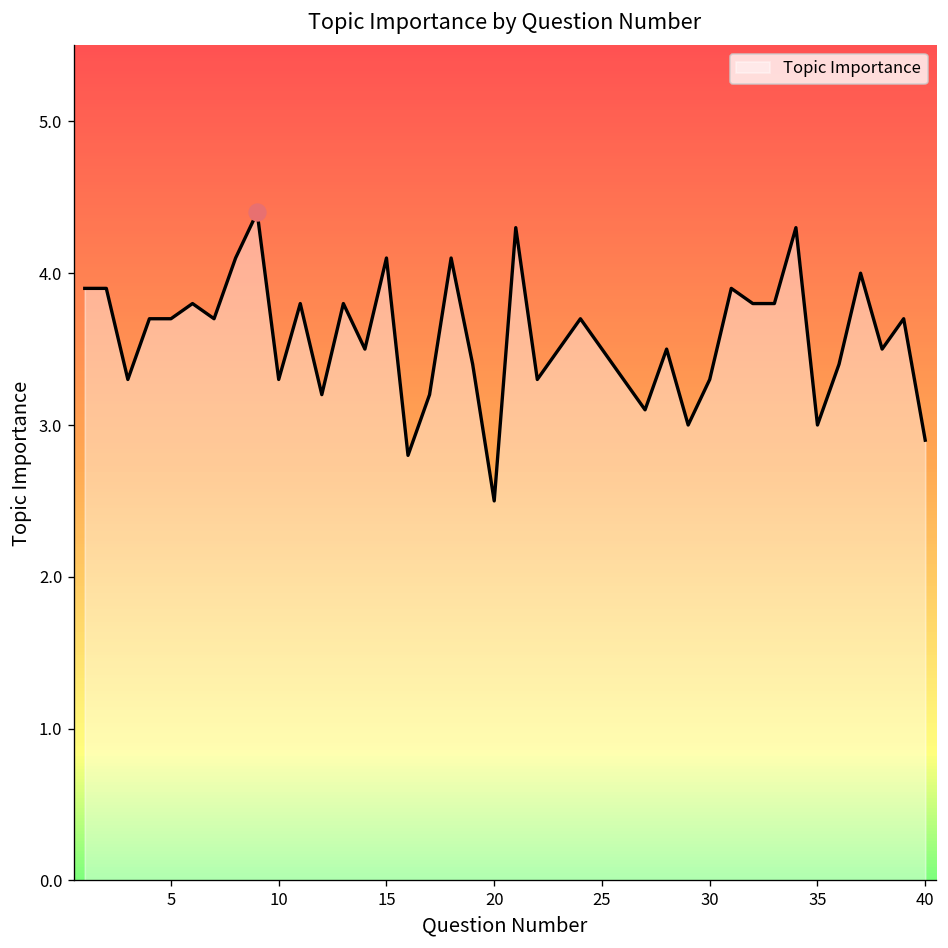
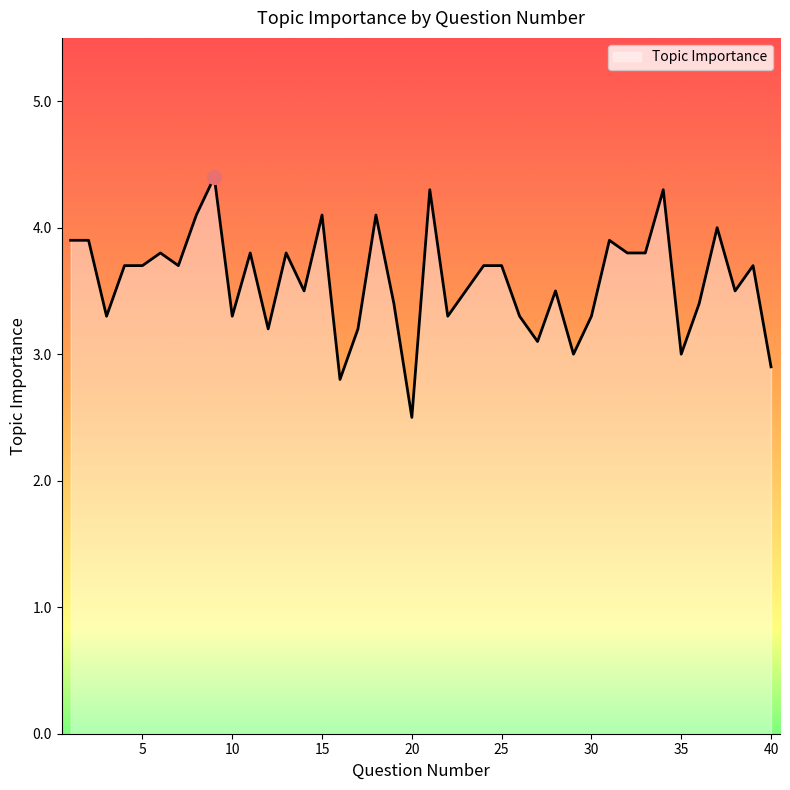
Topic Importance, 25: 3.5 -> 3.7
